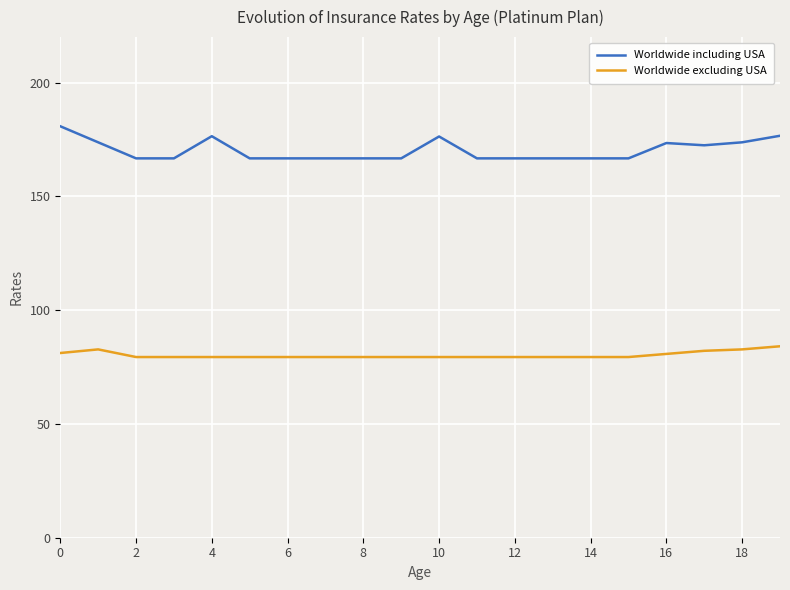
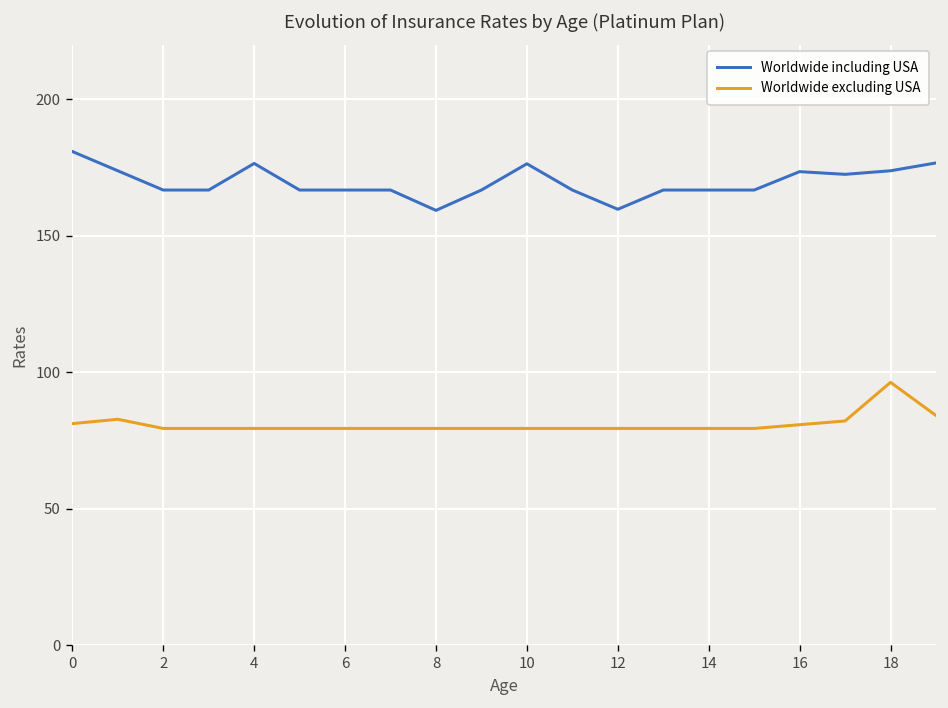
Worldwide including USA, 8: 167 -> 159
Worldwide including USA, 12: 167 -> 160
Worldwide excluding USA, 18: 83 -> 96
